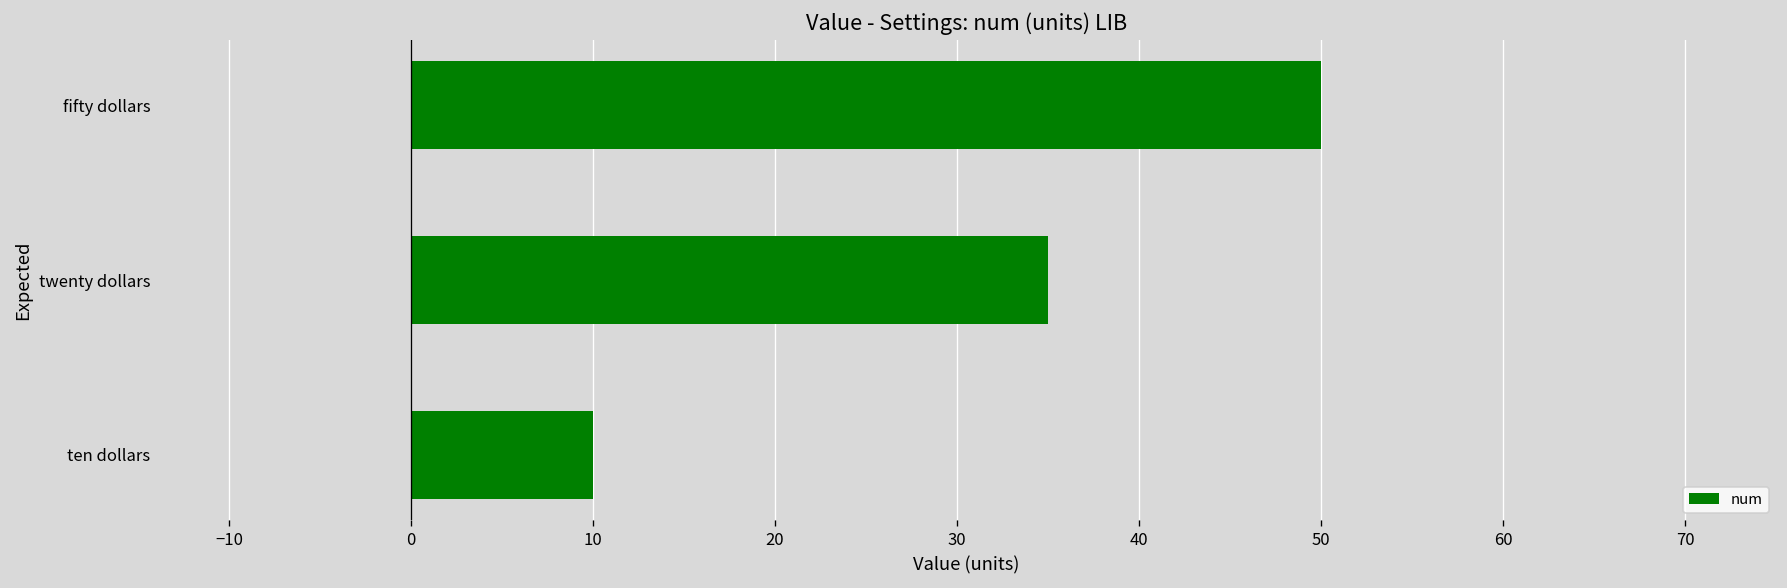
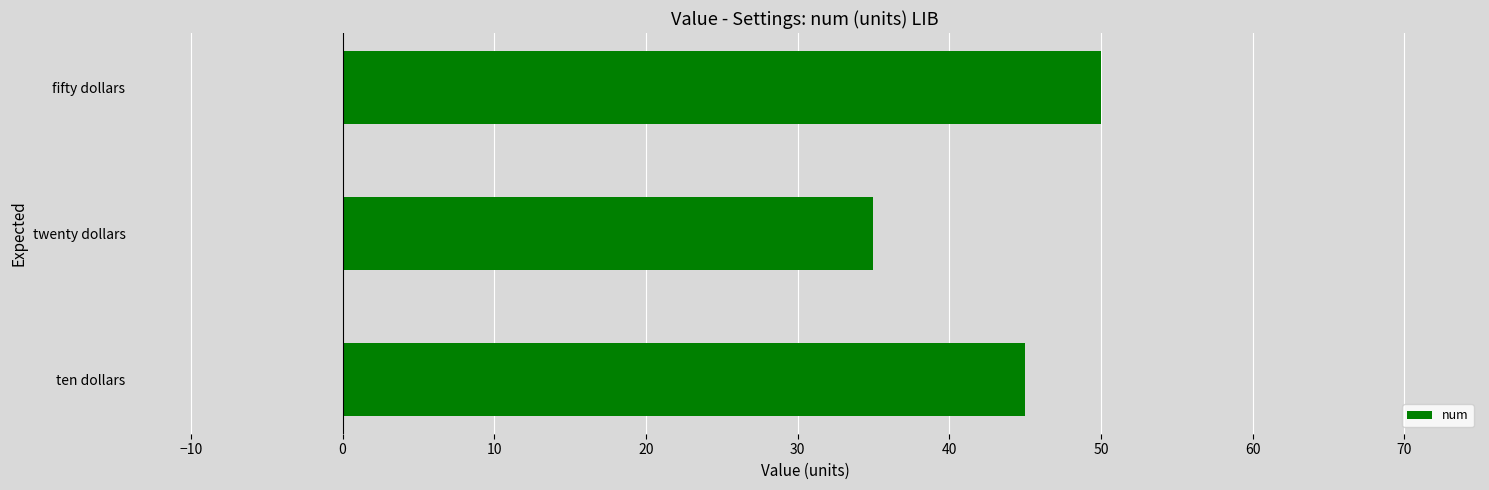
ten dollars: 10 -> 45
